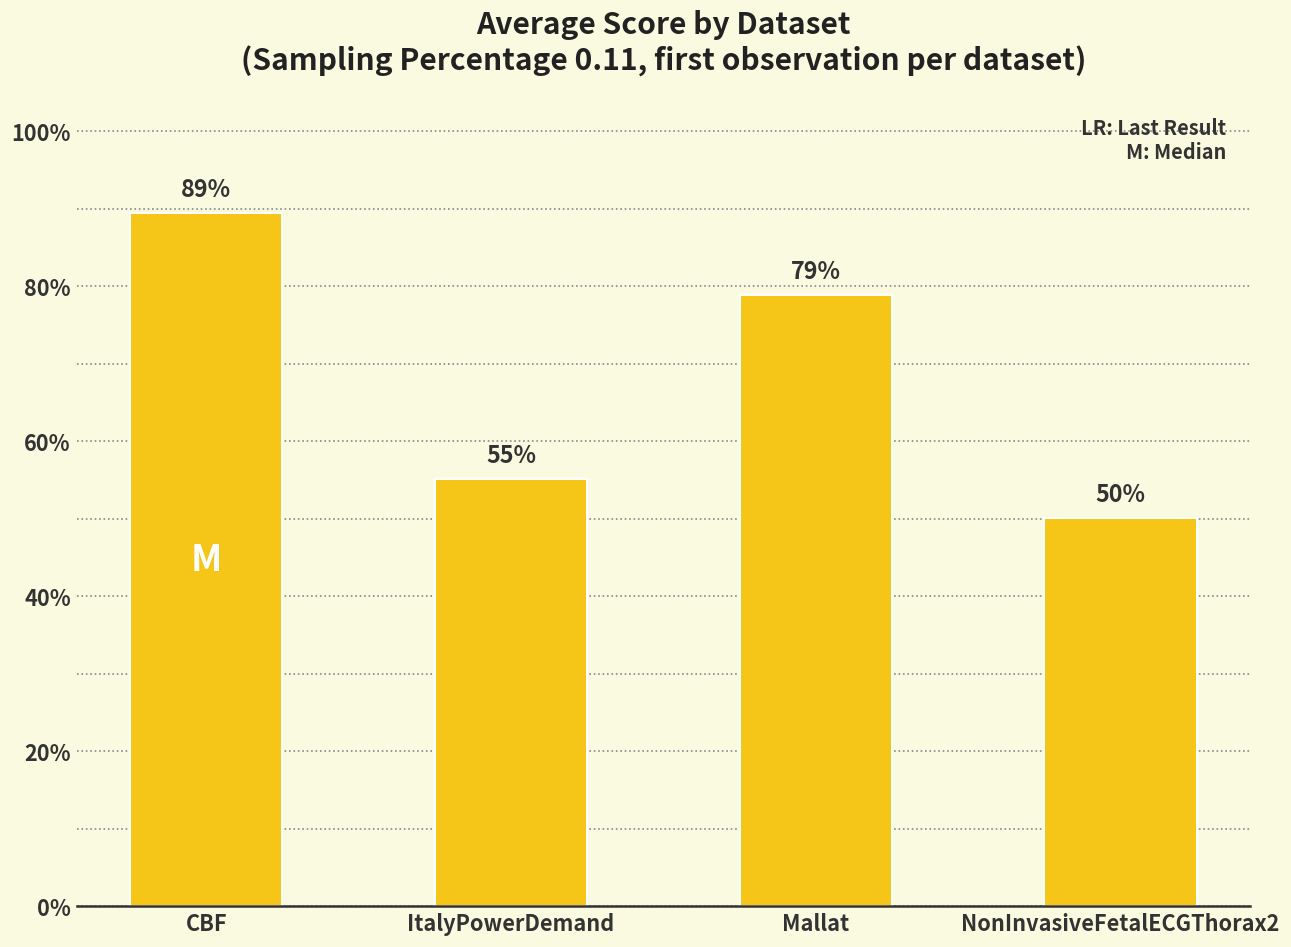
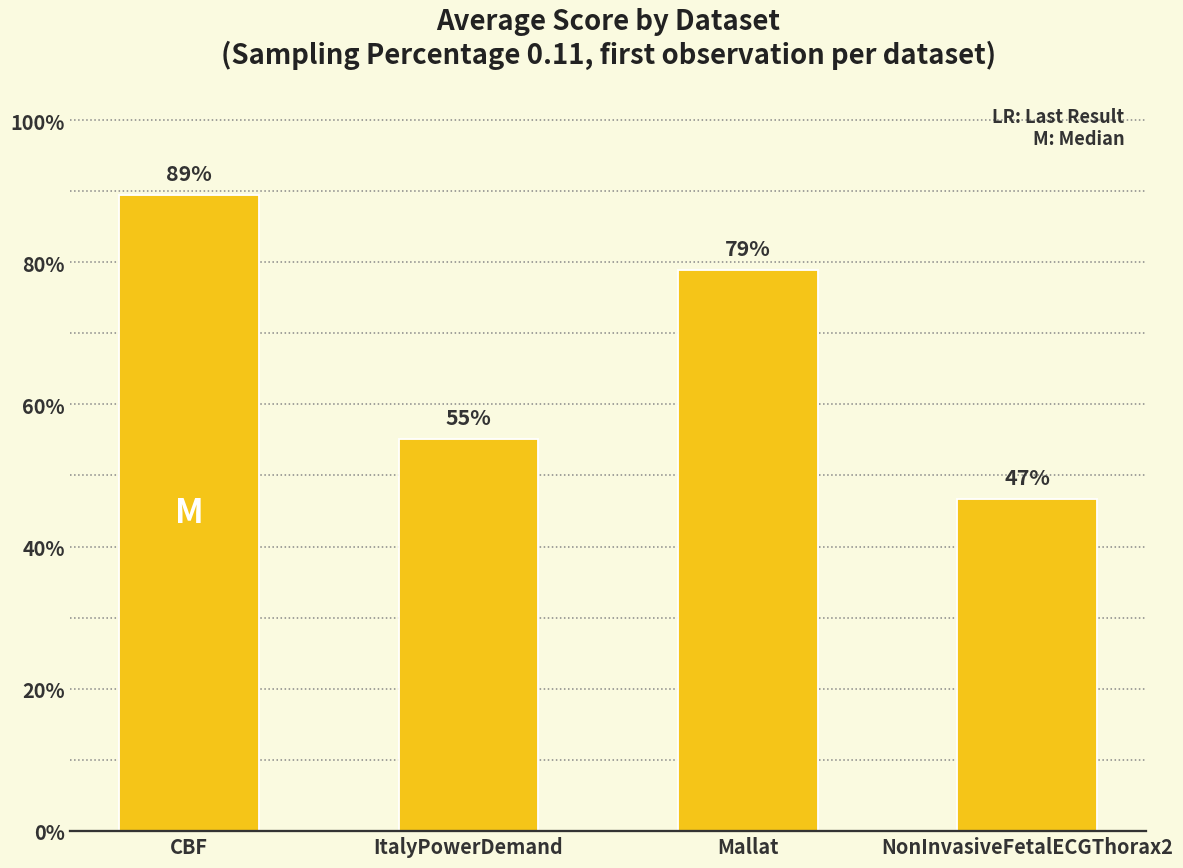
NonInvasiveFetalECGThorax2: 50% -> 47%
